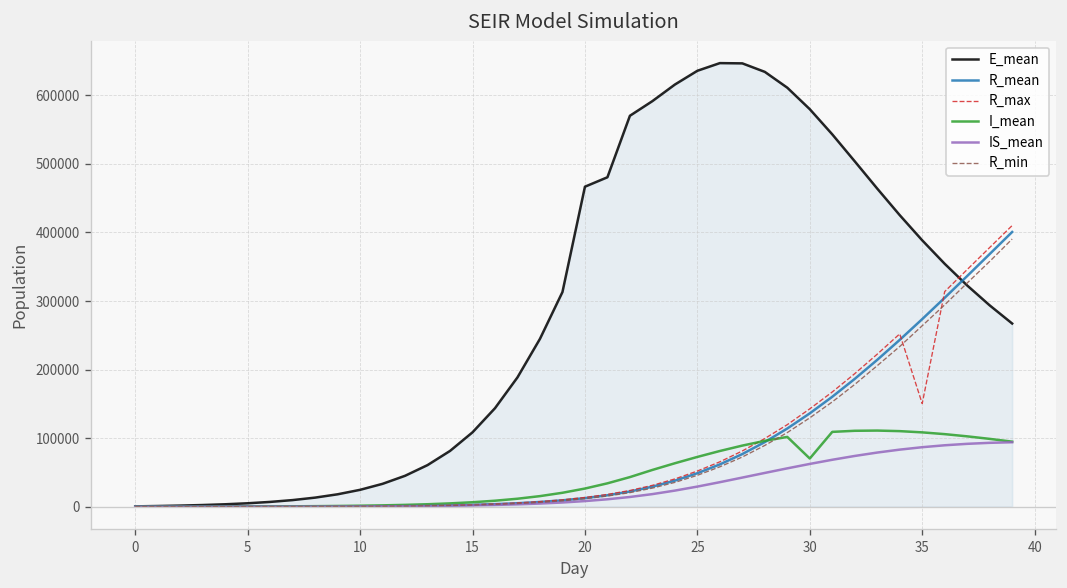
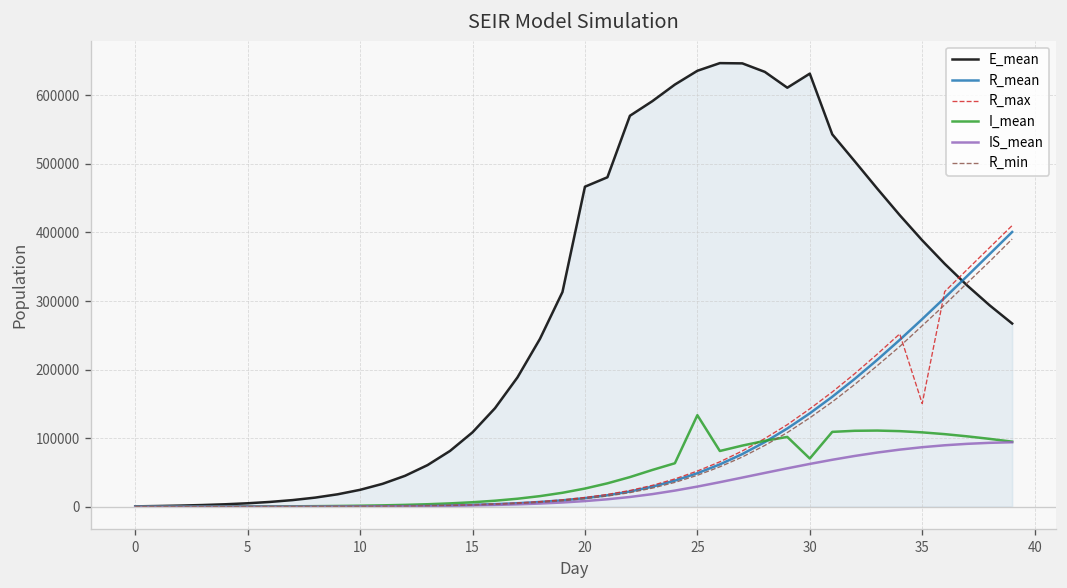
I_mean, 25: 70000 -> 130000
E_mean, 30: 580000 -> 630000
